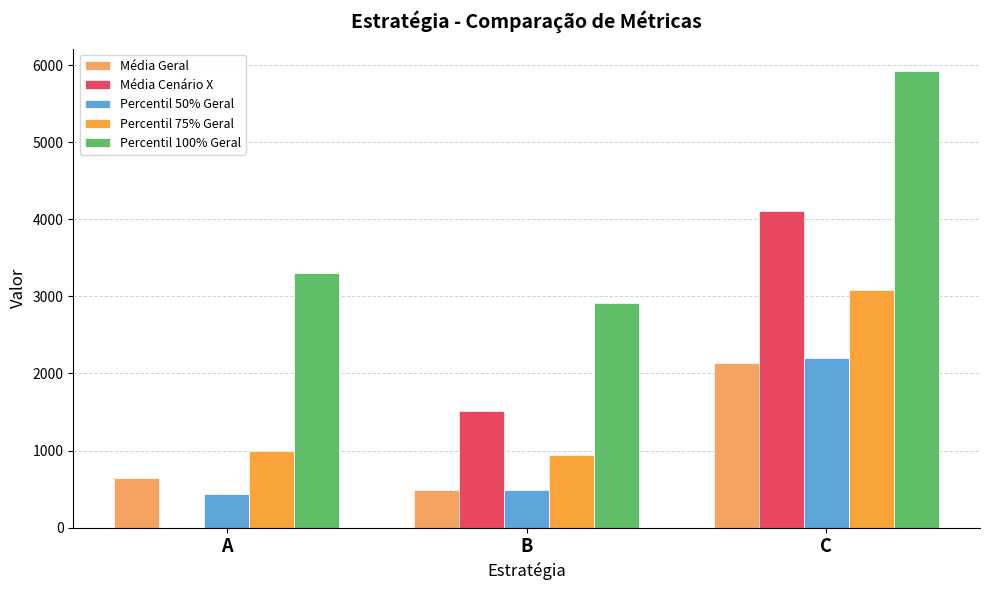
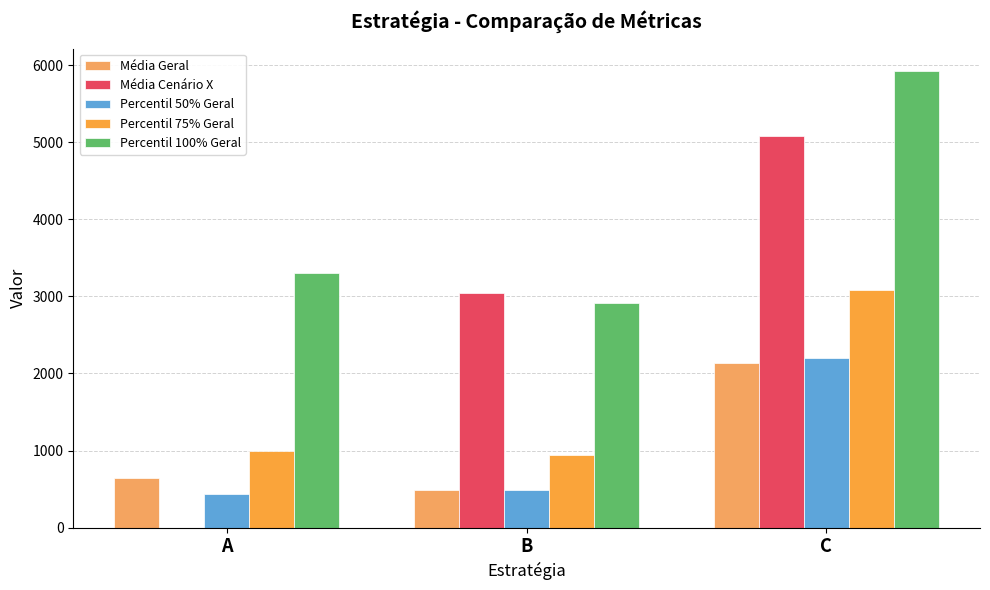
Média Cenário X, B: 1500 -> 3000
Média Cenário X, C: 4100 -> 5100
